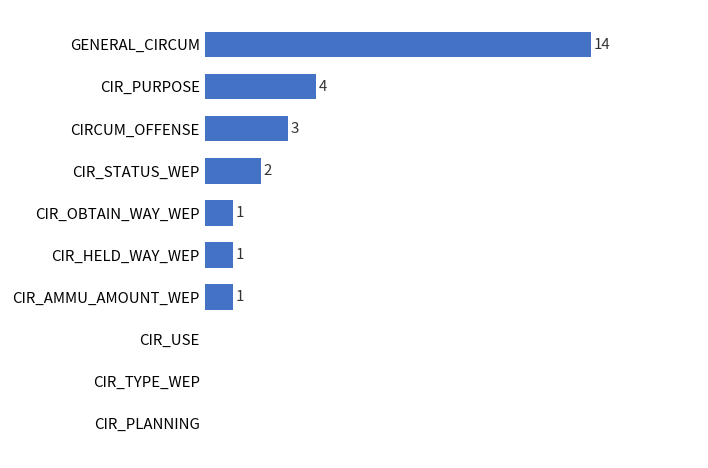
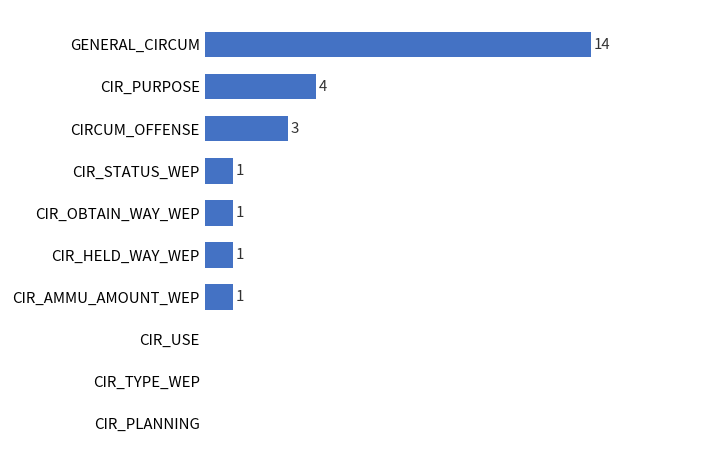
CIR_STATUS_WEP: 2 -> 1
